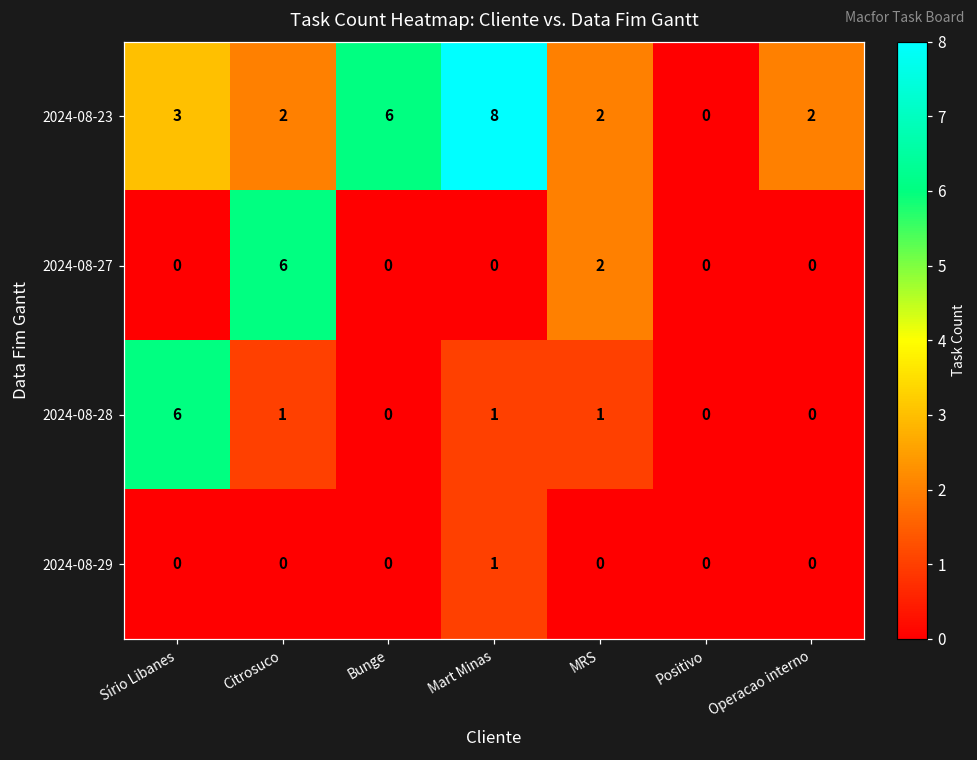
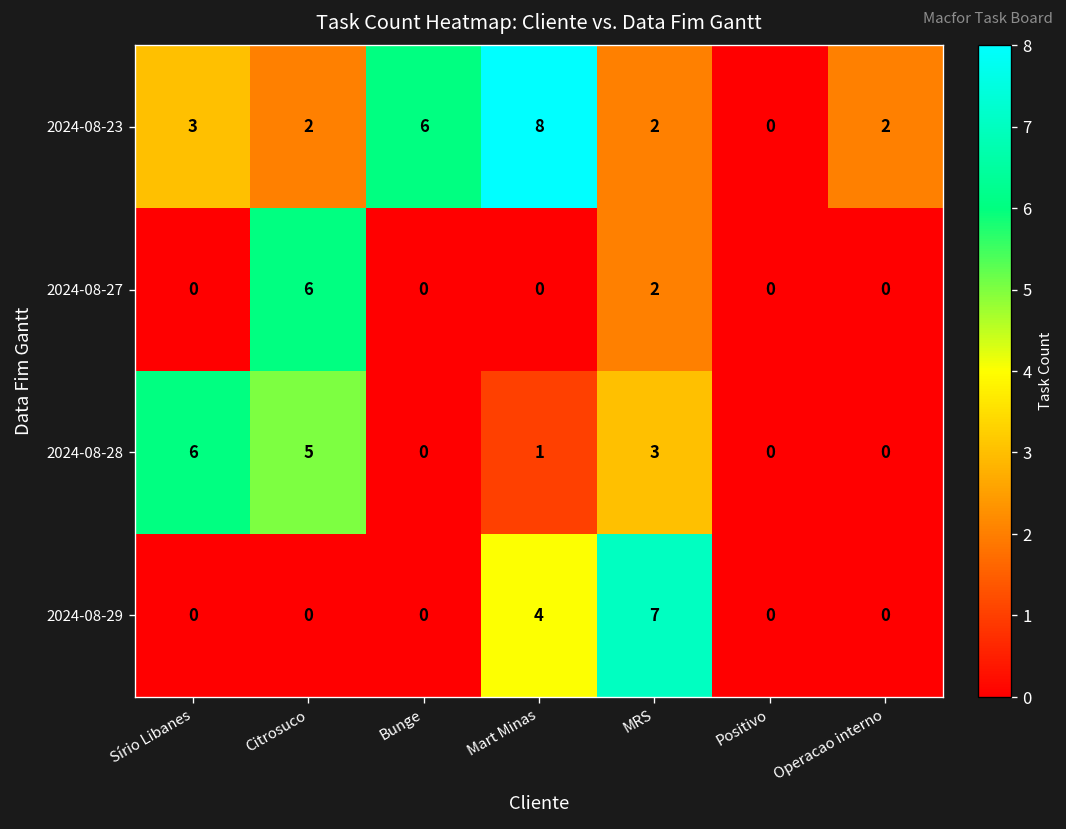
2024-08-28, Citrosuco: 1 -> 5
2024-08-28, MRS: 1 -> 3
2024-08-29, Mart Minas: 1 -> 4
2024-08-29, MRS: 0 -> 7
